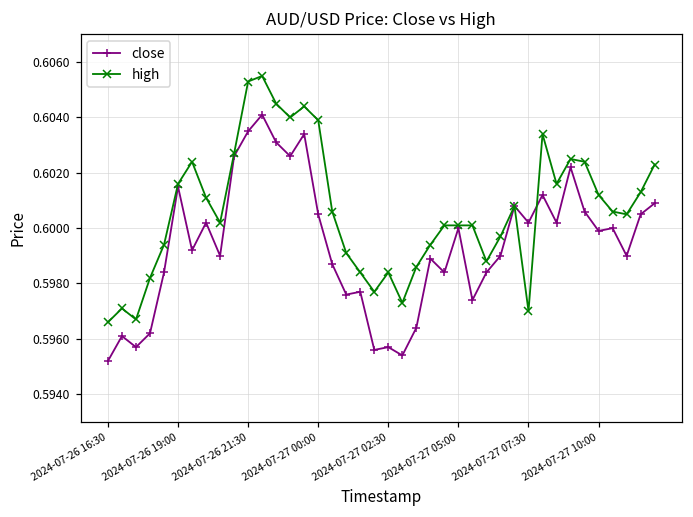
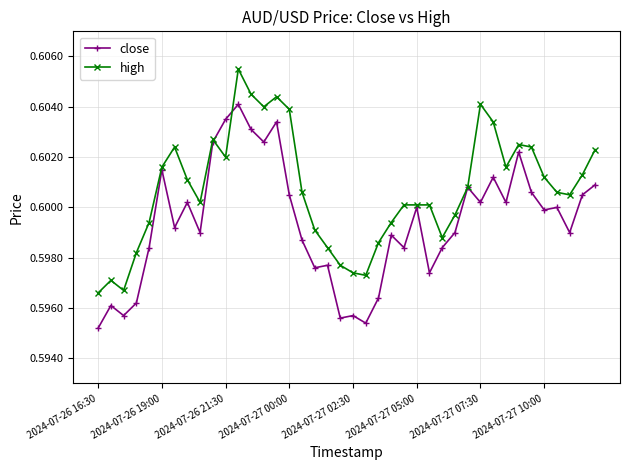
high, 2024-07-26 21:30: 0.6053 -> 0.6020
high, 2024-07-27 02:30: 0.5984 -> 0.5974
high, 2024-07-27 07:30: 0.5970 -> 0.6041
